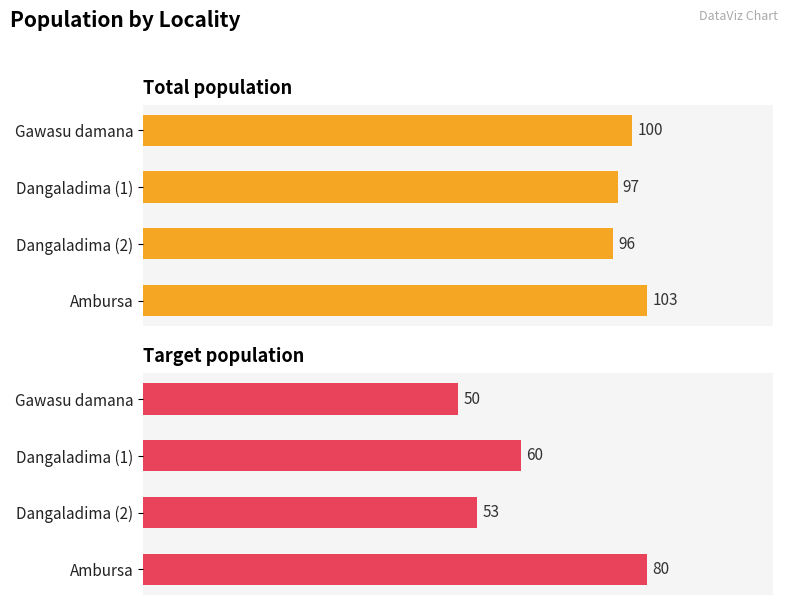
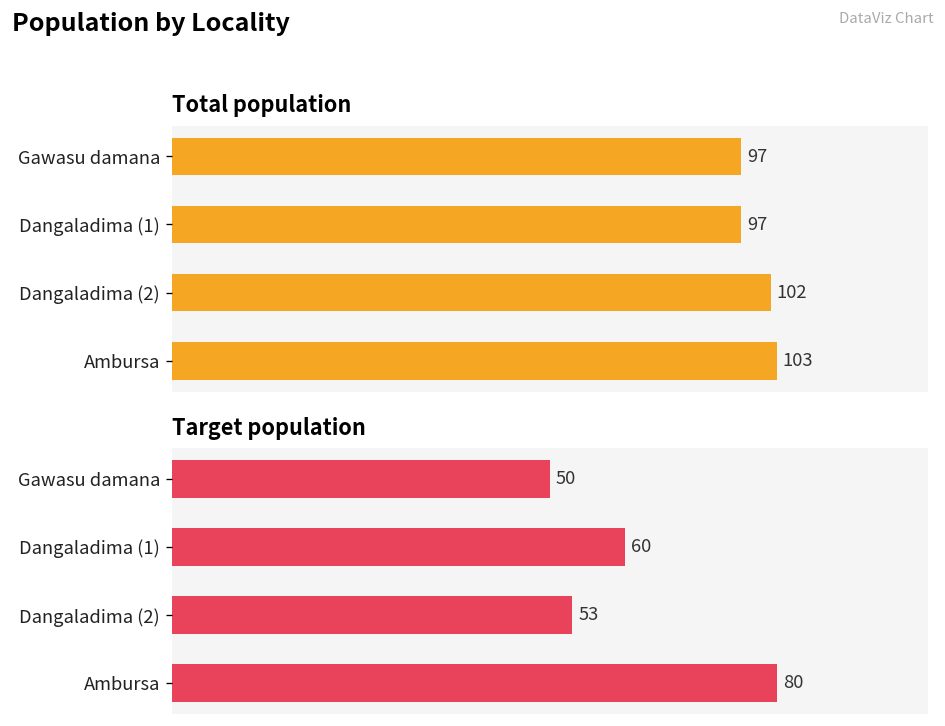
Total population, Gawasu damana: 100 -> 97
Total population, Dangaladima (2): 96 -> 102
